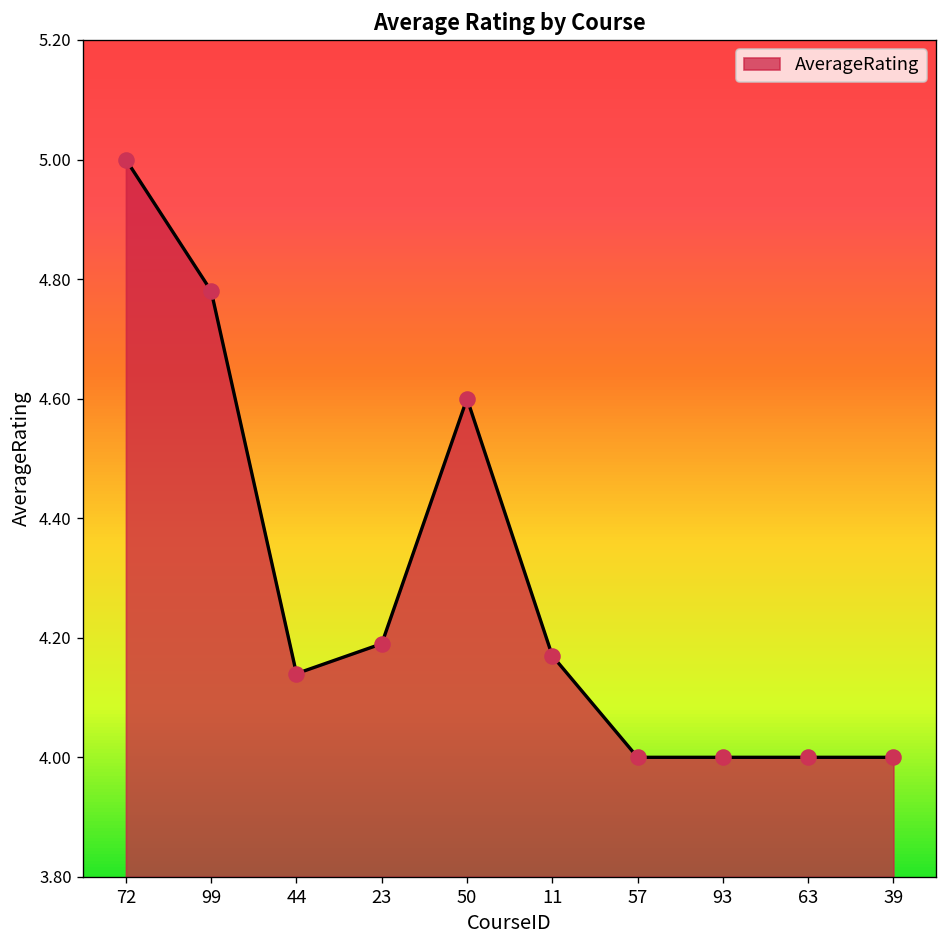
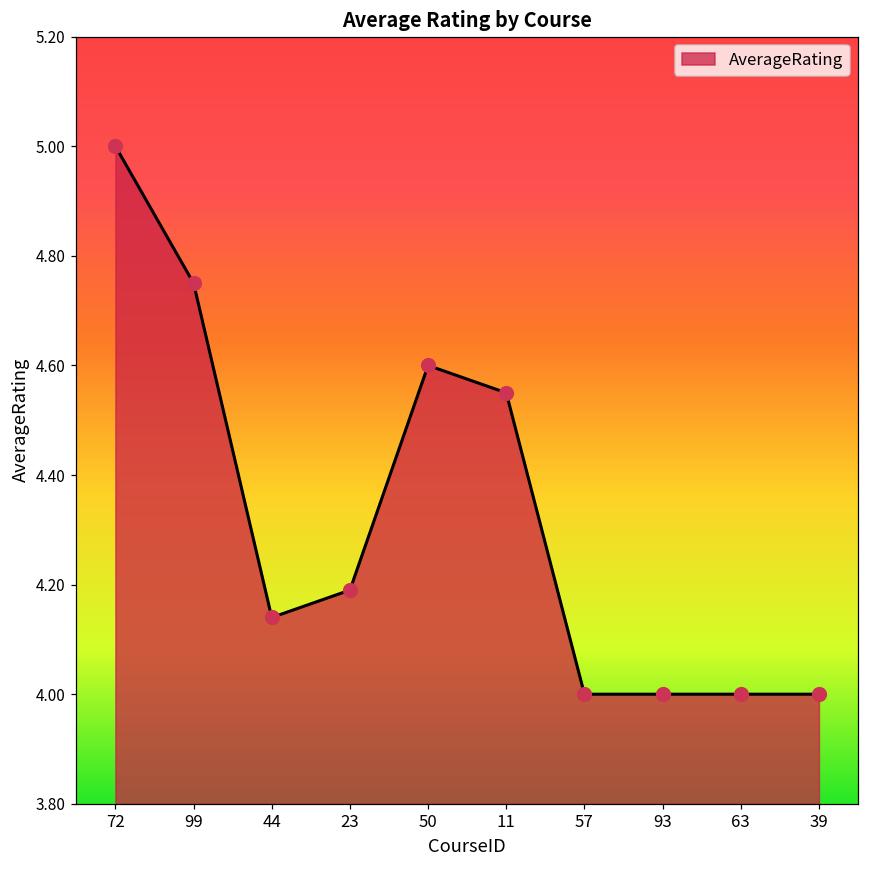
99: 4.78 -> 4.75
11: 4.17 -> 4.55
